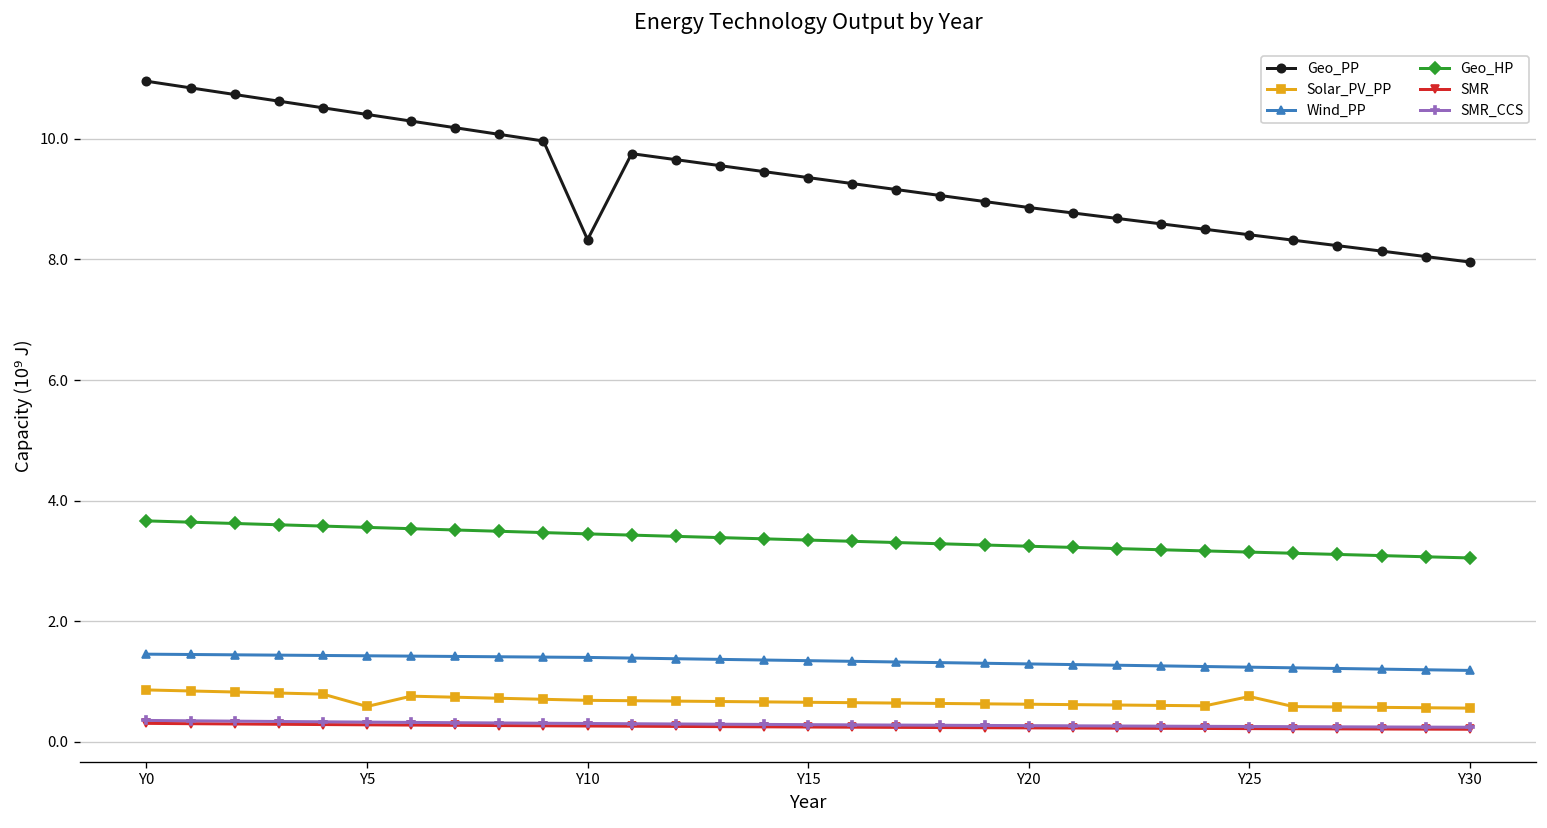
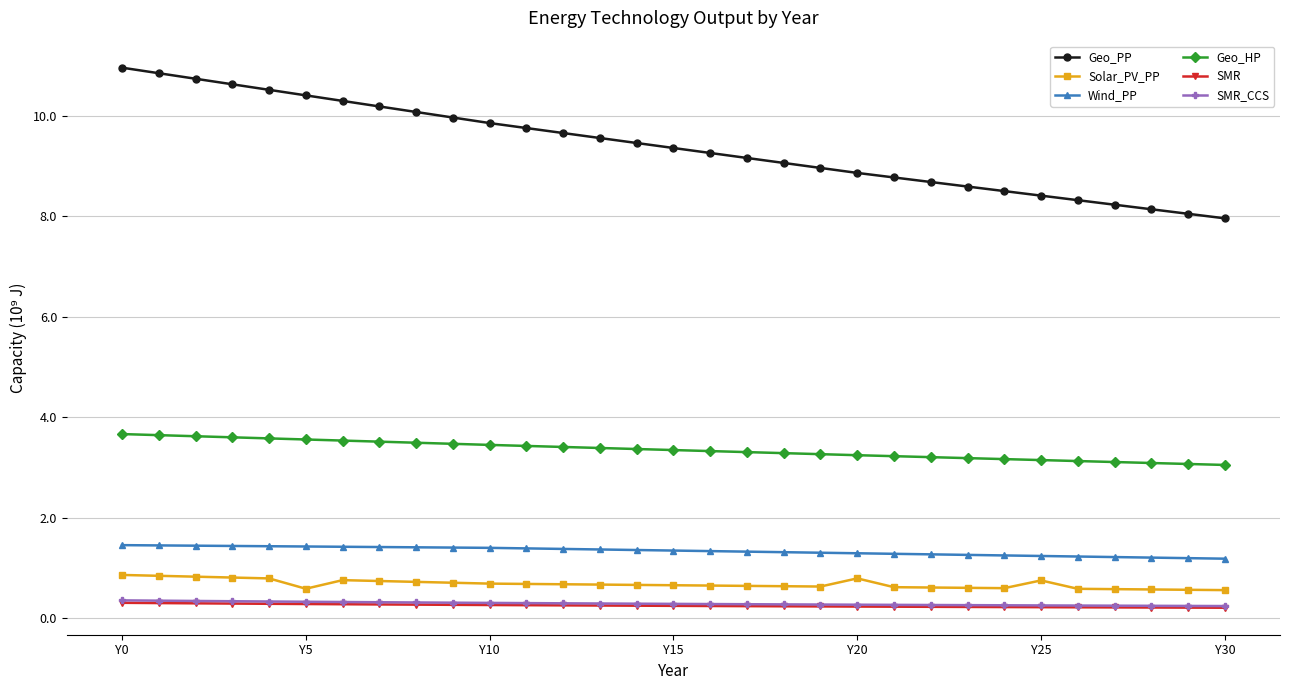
Geo_PP, Y10: 8.3 -> 9.9
Solar_PV_PP, Y20: 0.6 -> 0.8
